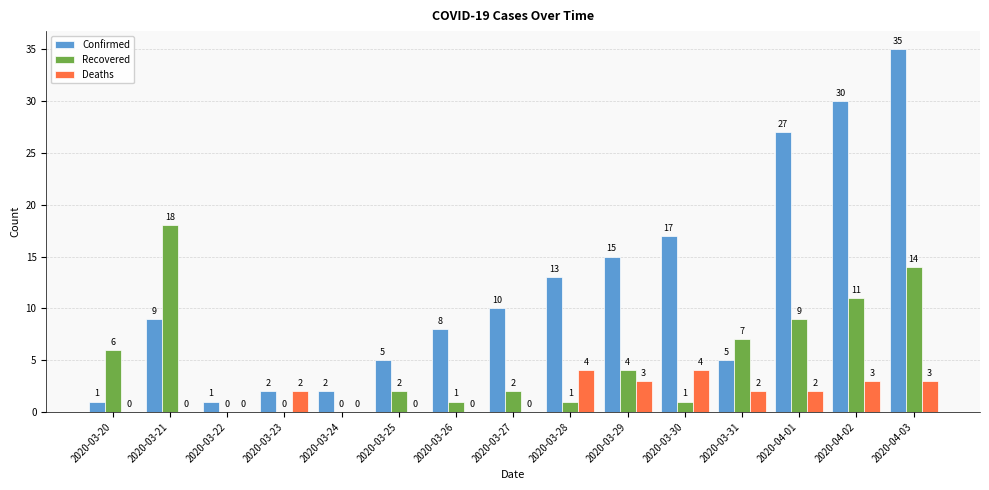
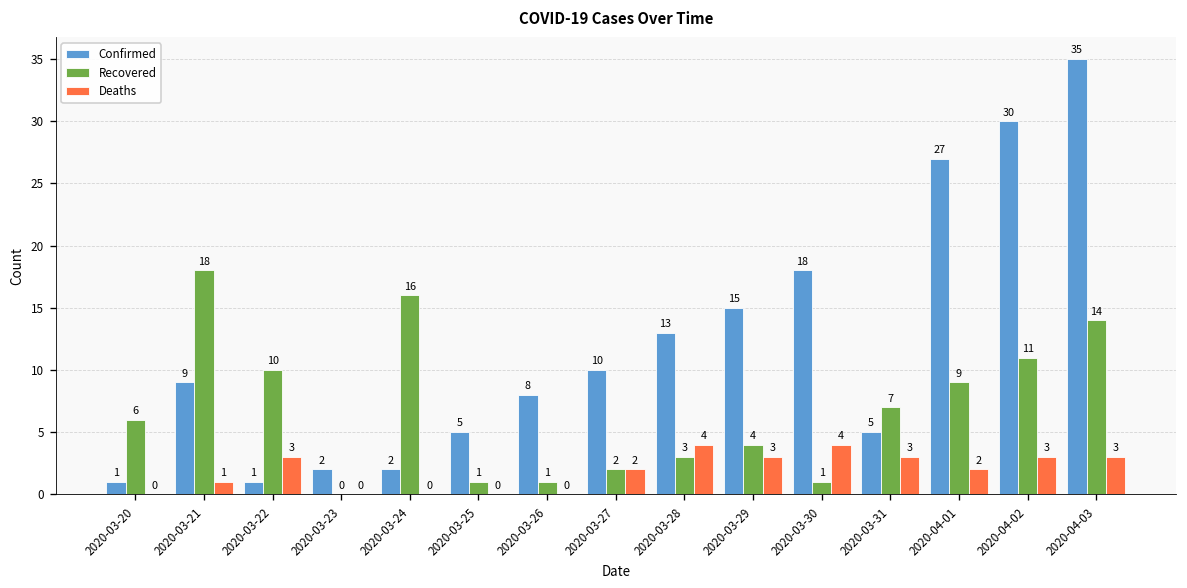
Deaths, 2020-03-21: 0 -> 1
Recovered, 2020-03-22: 0 -> 10
Deaths, 2020-03-22: 0 -> 3
Deaths, 2020-03-23: 2 -> 0
Recovered, 2020-03-24: 0 -> 16
Recovered, 2020-03-25: 2 -> 1
Deaths, 2020-03-27: 0 -> 2
Recovered, 2020-03-28: 1 -> 3
Confirmed, 2020-03-30: 17 -> 18
Deaths, 2020-03-31: 2 -> 3
